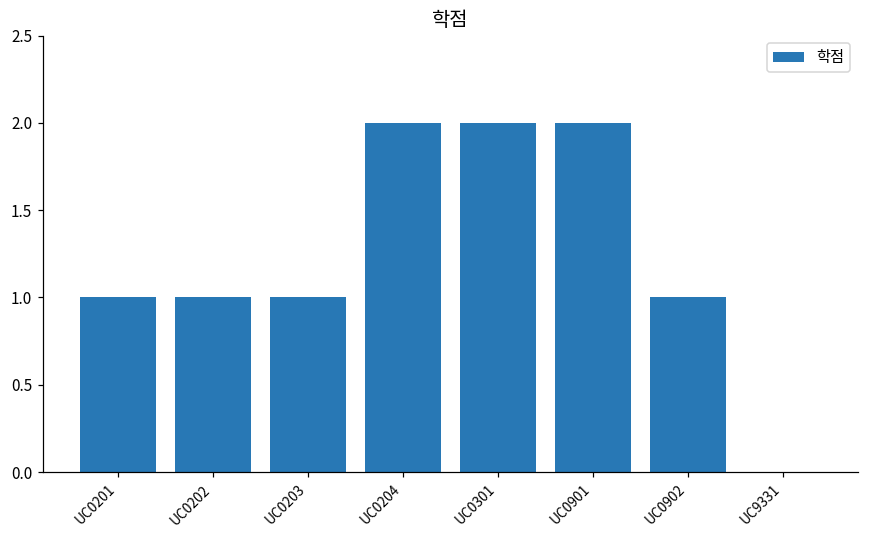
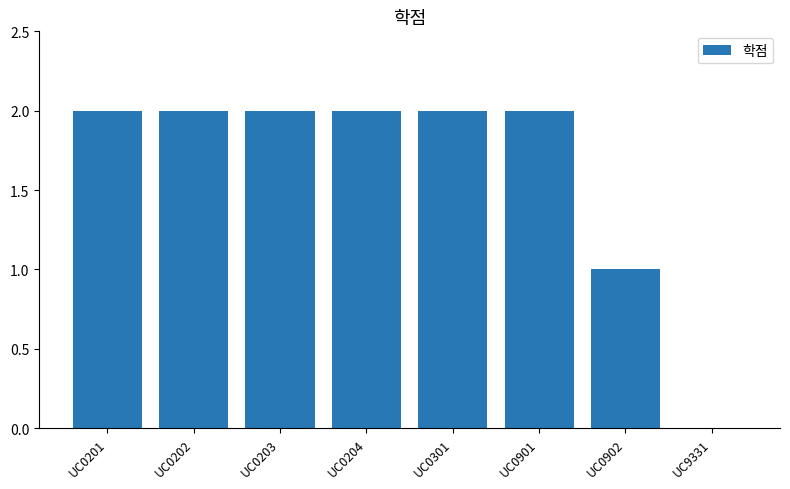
UC0201: 1 -> 2
UC0202: 1 -> 2
UC0203: 1 -> 2
